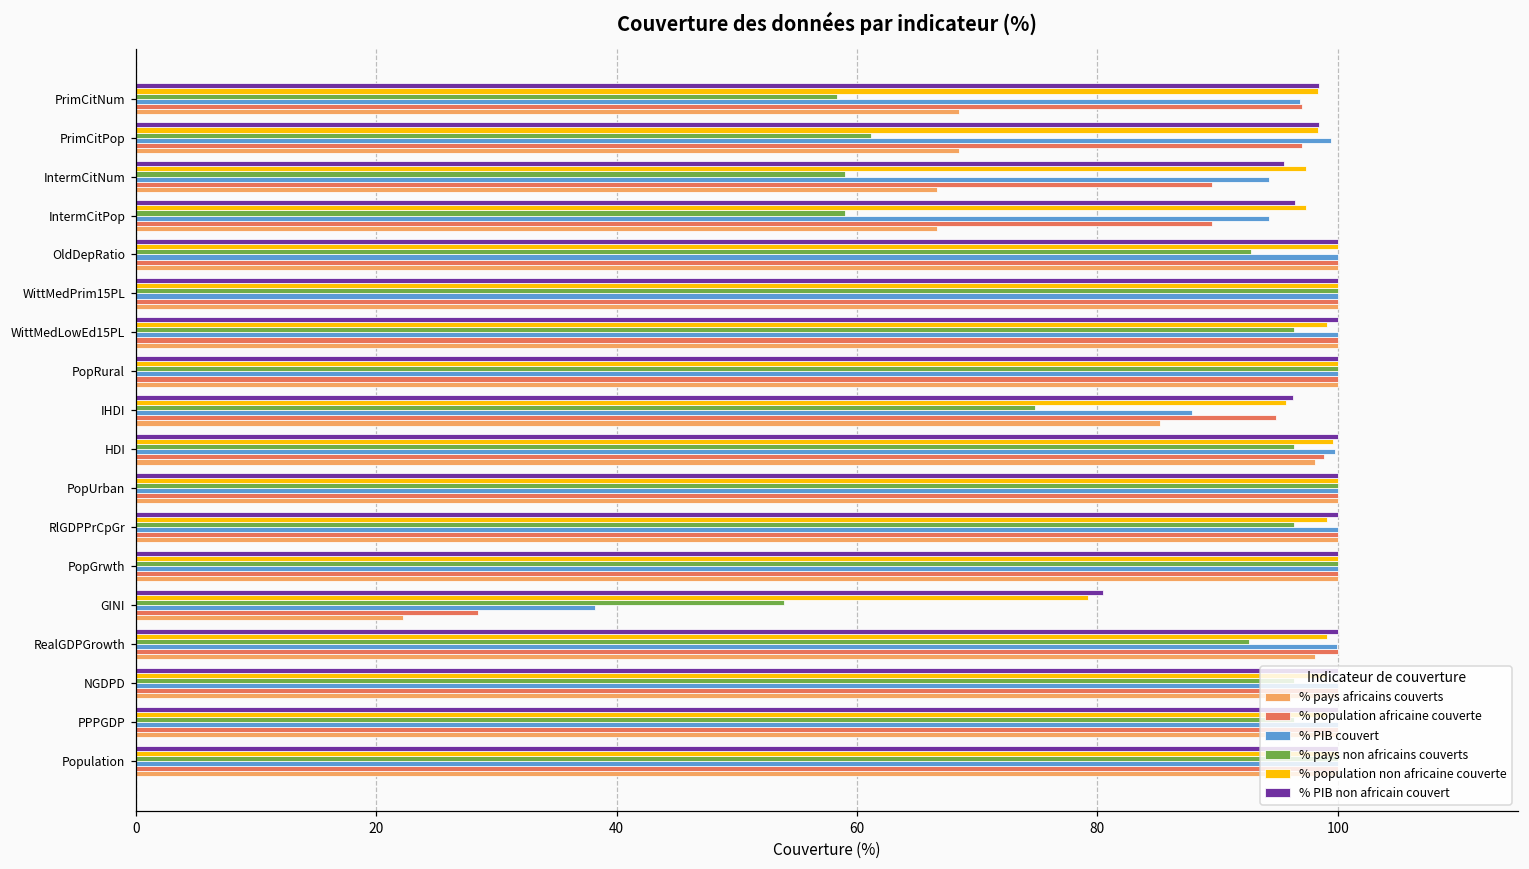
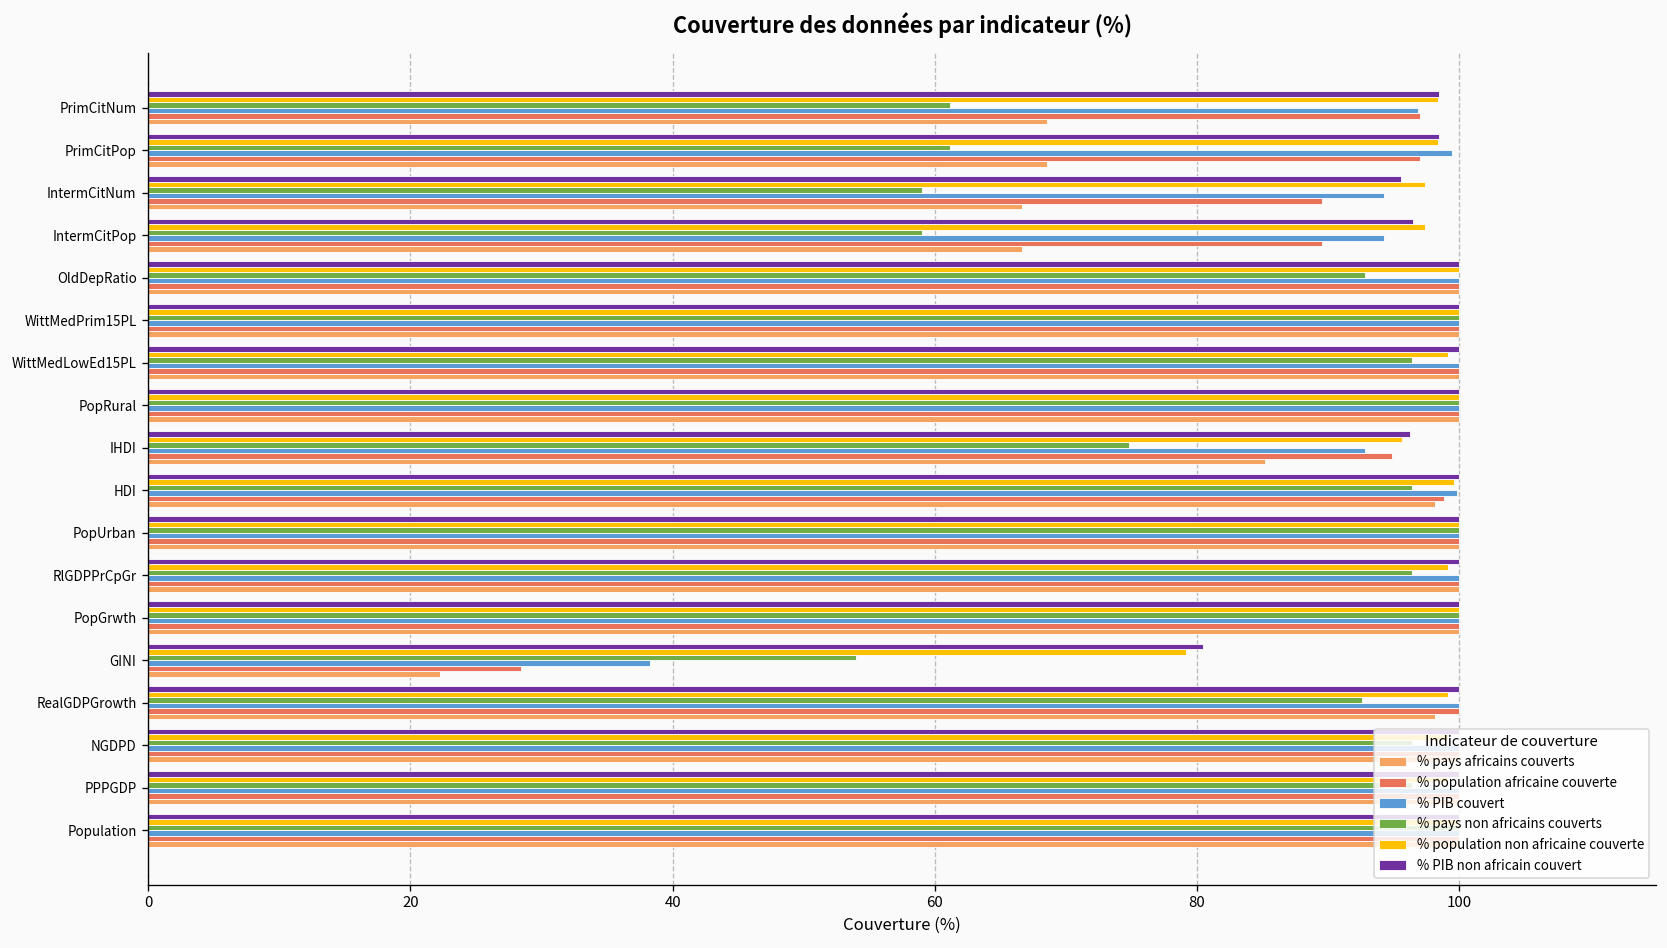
% pays non africains couverts, PrimCitNum: 58.3 -> 61.2
% PIB couvert, IHDI: 87.9 -> 92.8
